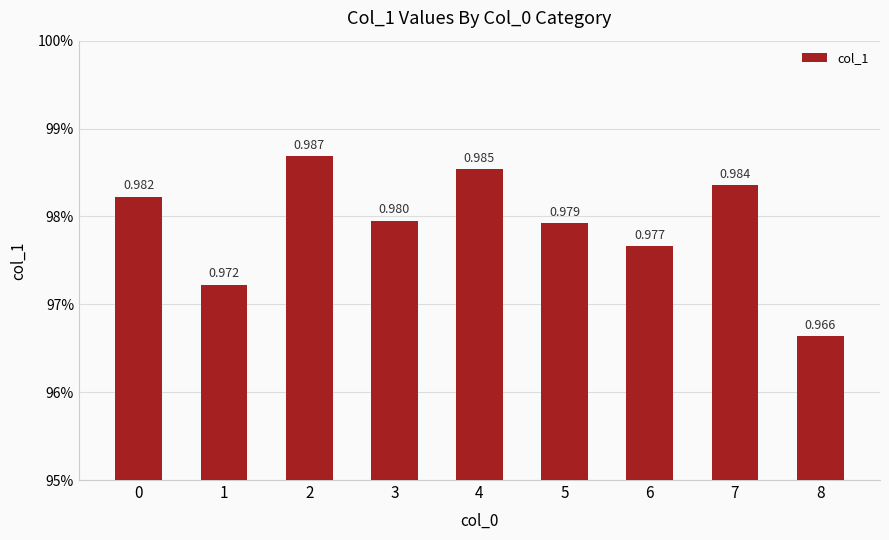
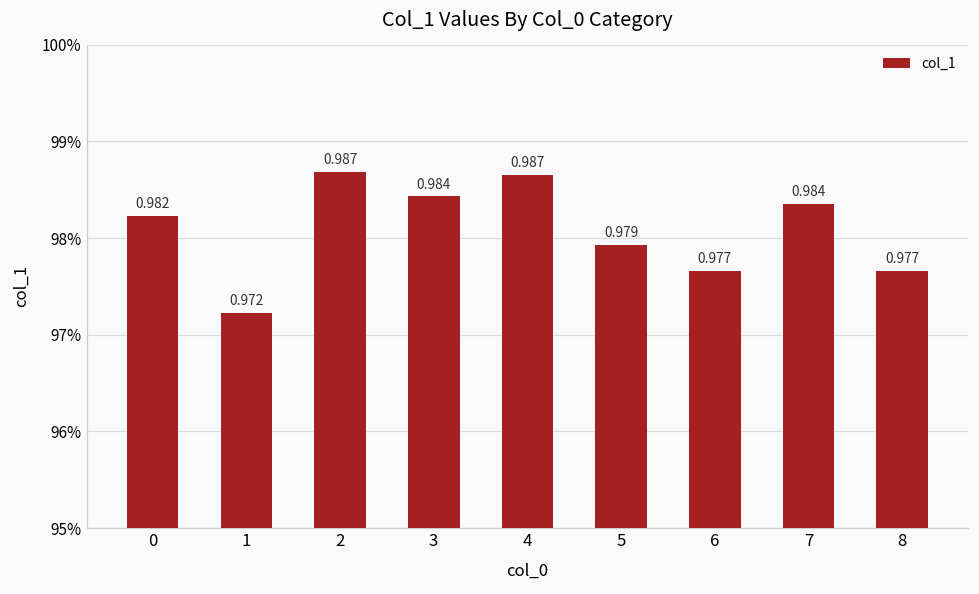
3: 0.980 -> 0.984
4: 0.985 -> 0.987
8: 0.966 -> 0.977
